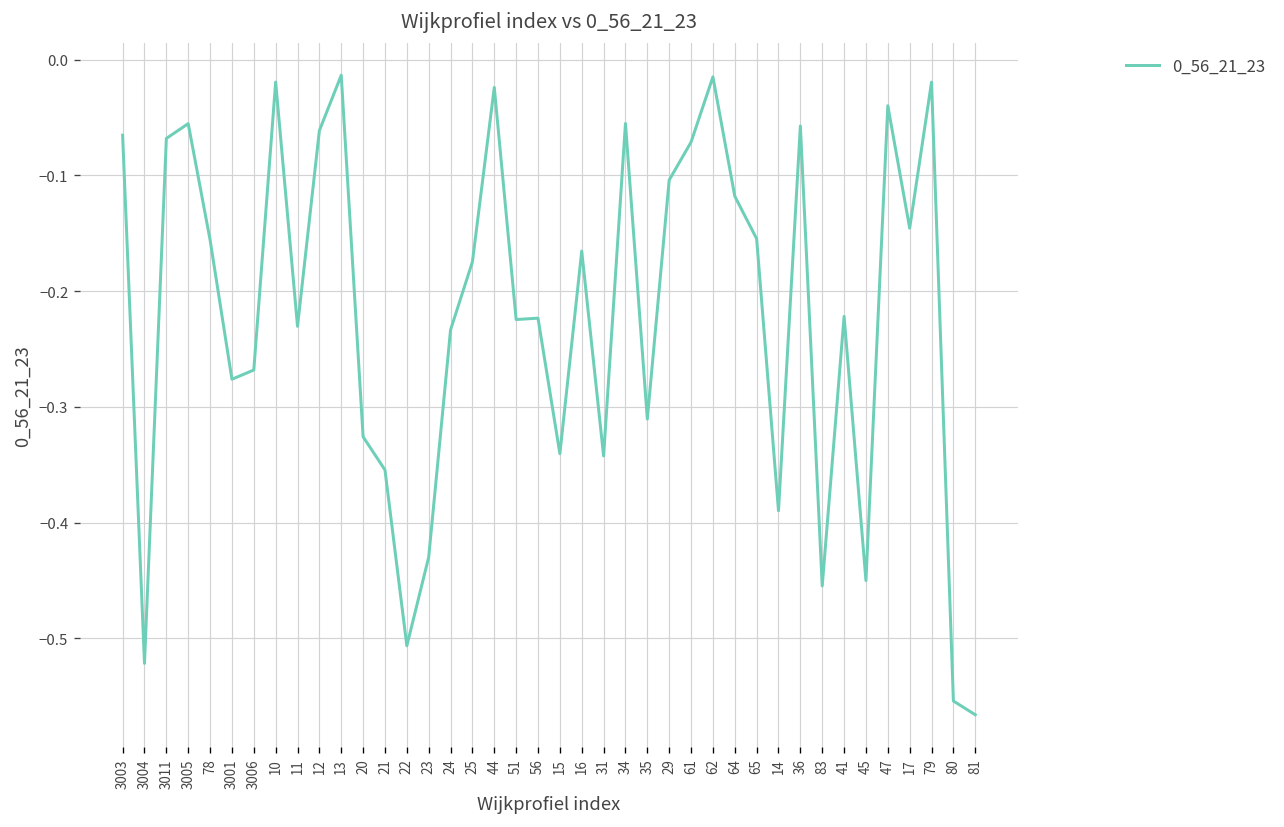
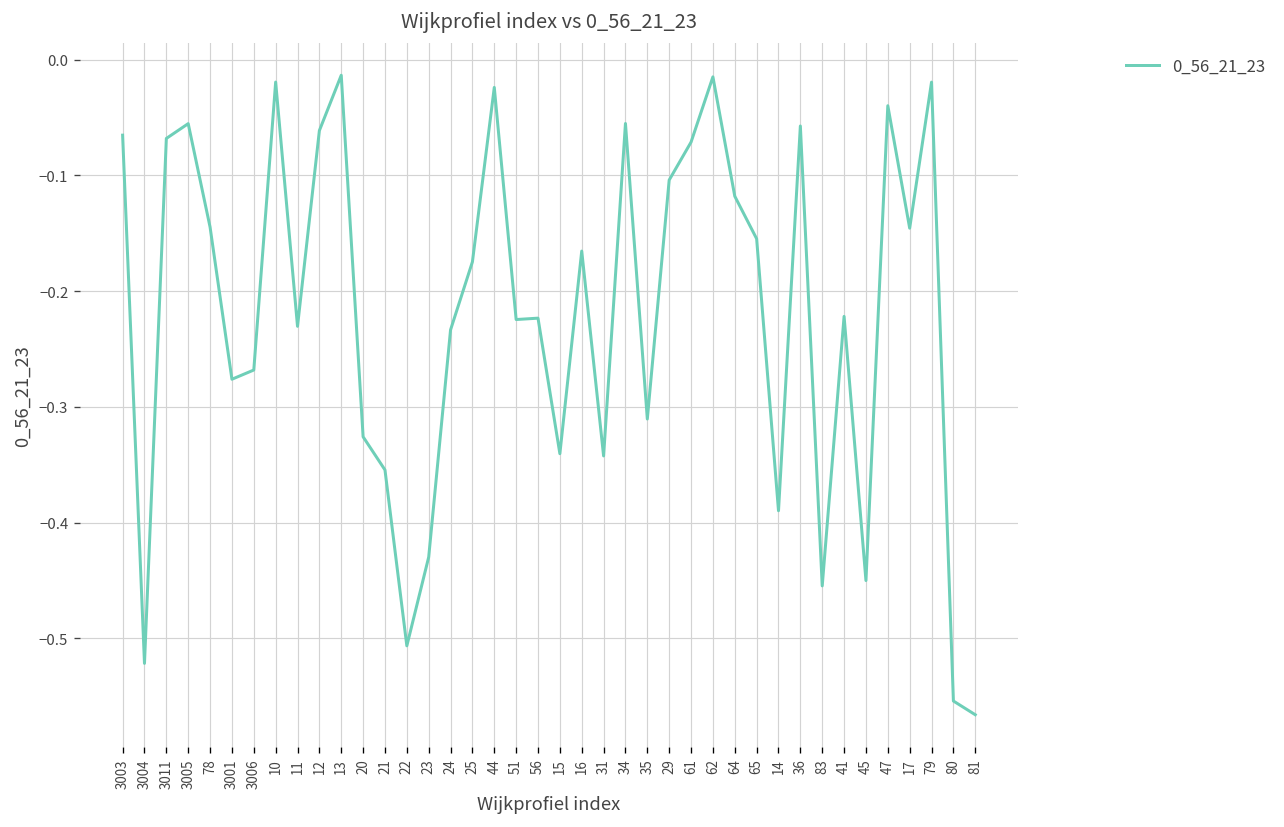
78: -0.16 -> -0.14
